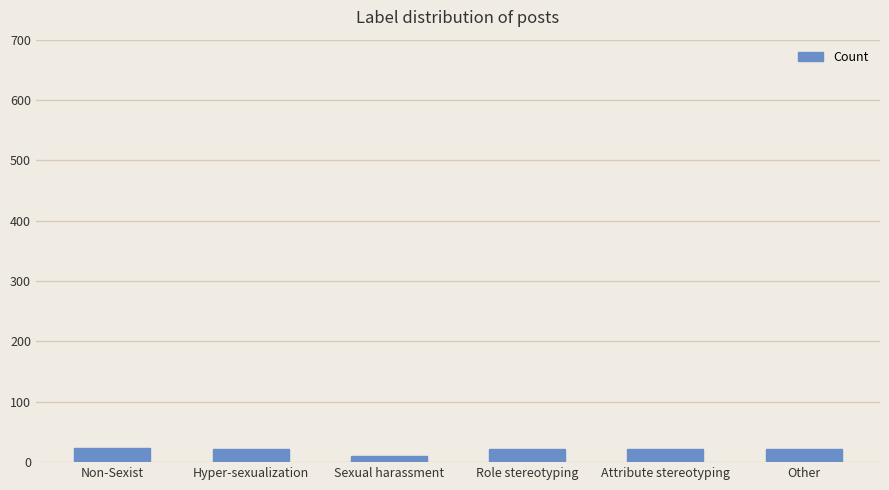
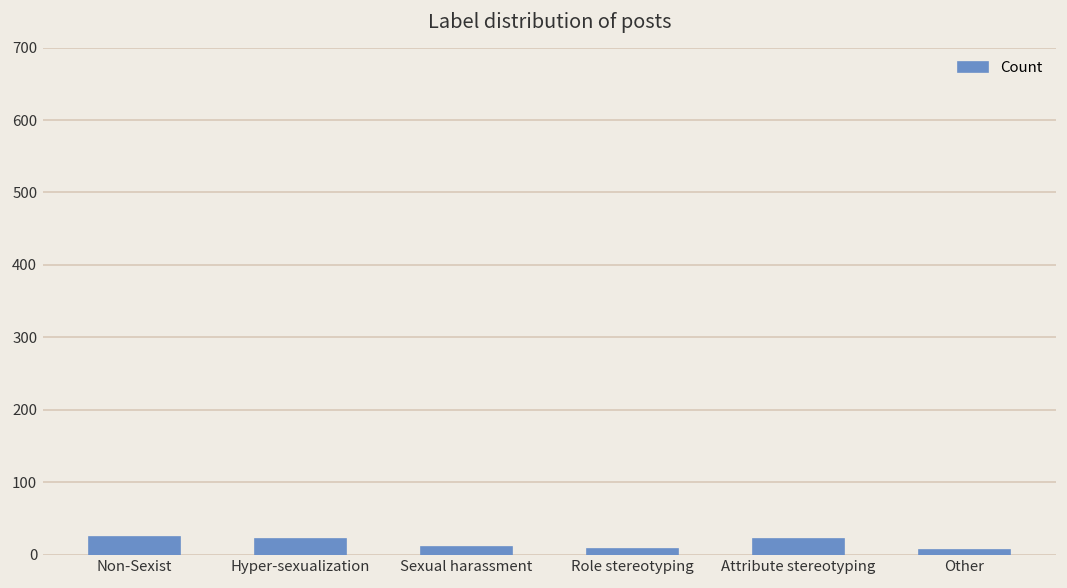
Role stereotyping: 20 -> 10
Other: 20 -> 10
